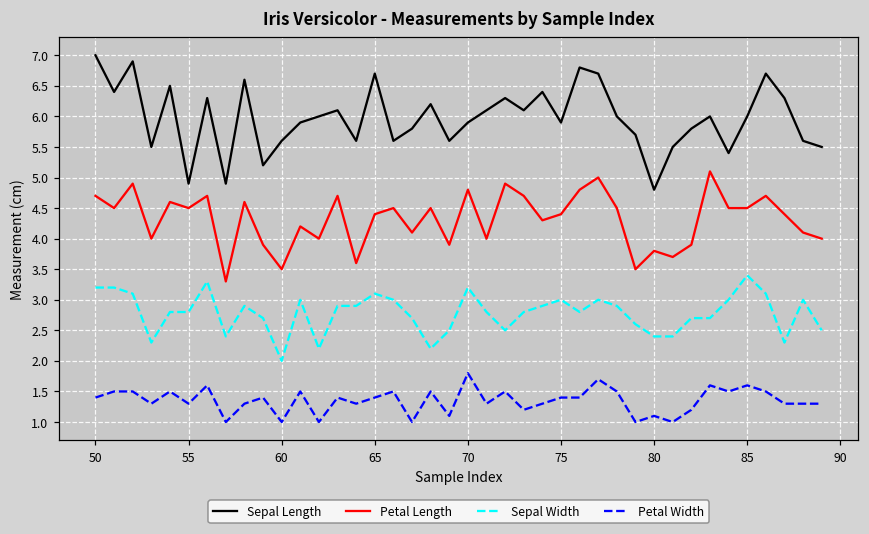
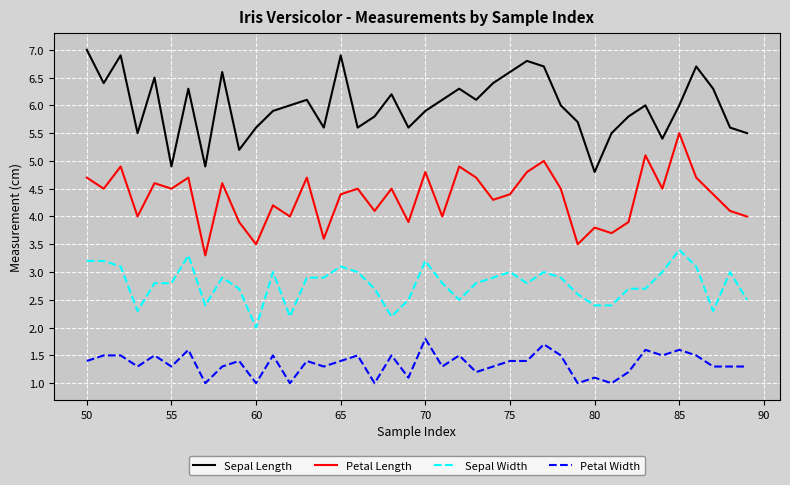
Sepal Length, 65: 6.7 -> 6.9
Sepal Length, 75: 5.9 -> 6.6
Petal Length, 85: 4.5 -> 5.5
